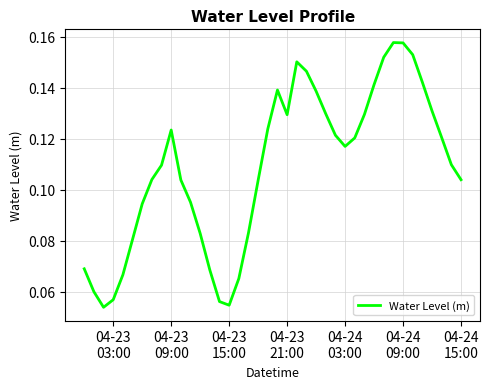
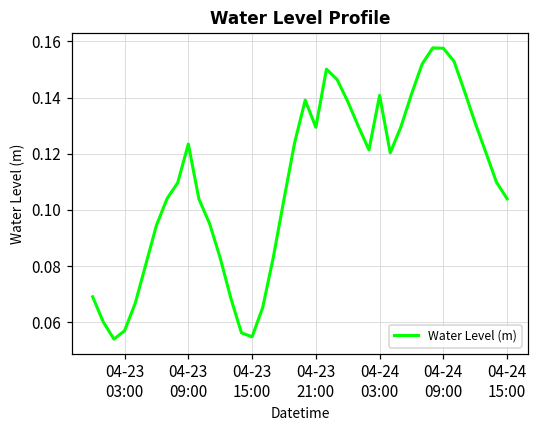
04-24 03:00: 0.117 -> 0.141
